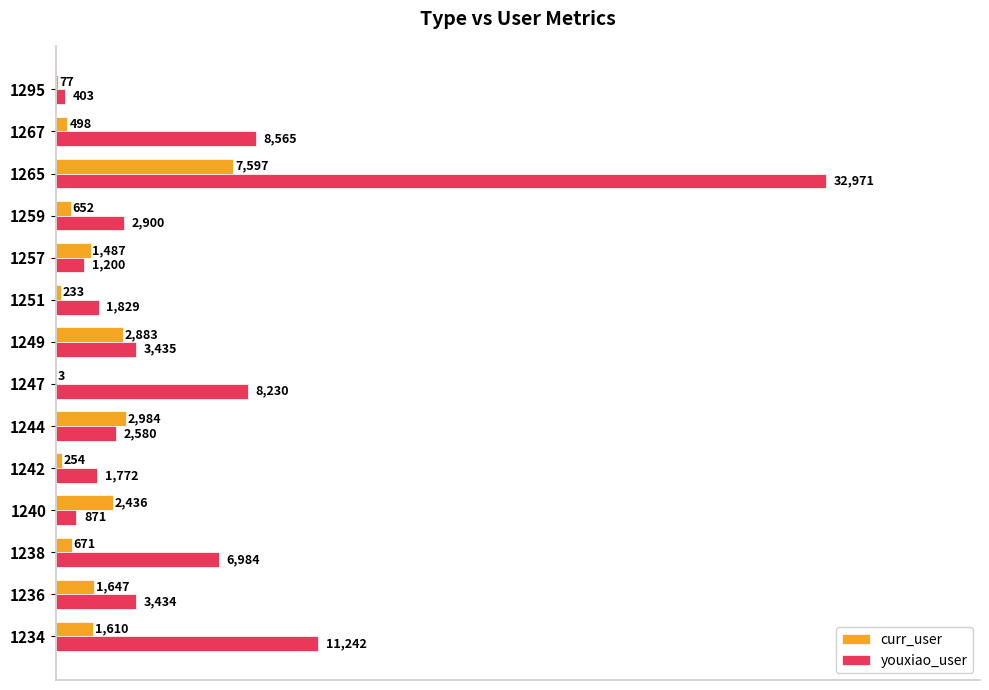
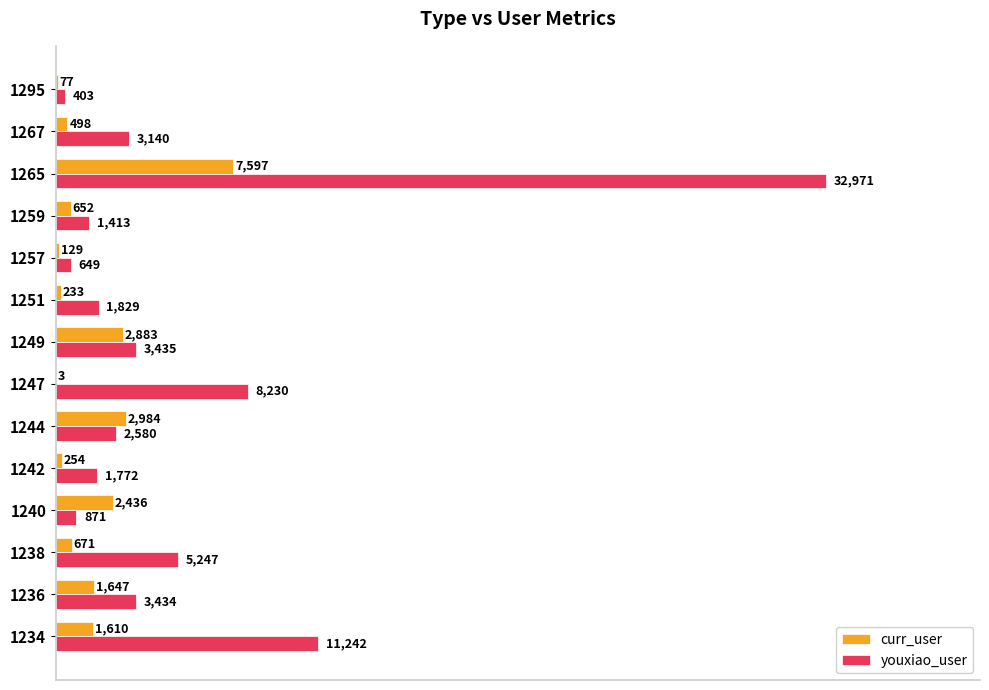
youxiao_user, 1267: 8,565 -> 3,140
youxiao_user, 1259: 2,900 -> 1,413
curr_user, 1257: 1,487 -> 129
youxiao_user, 1257: 1,200 -> 649
youxiao_user, 1238: 6,984 -> 5,247
